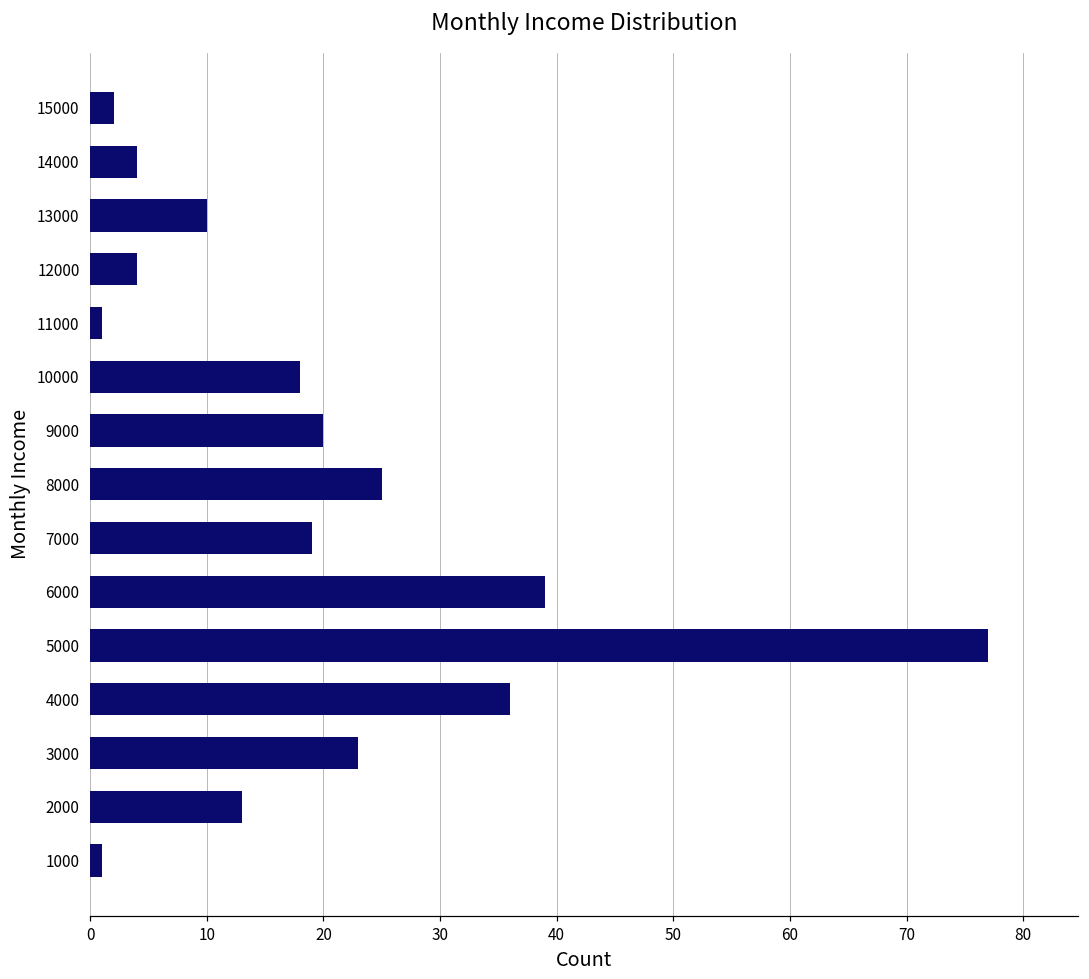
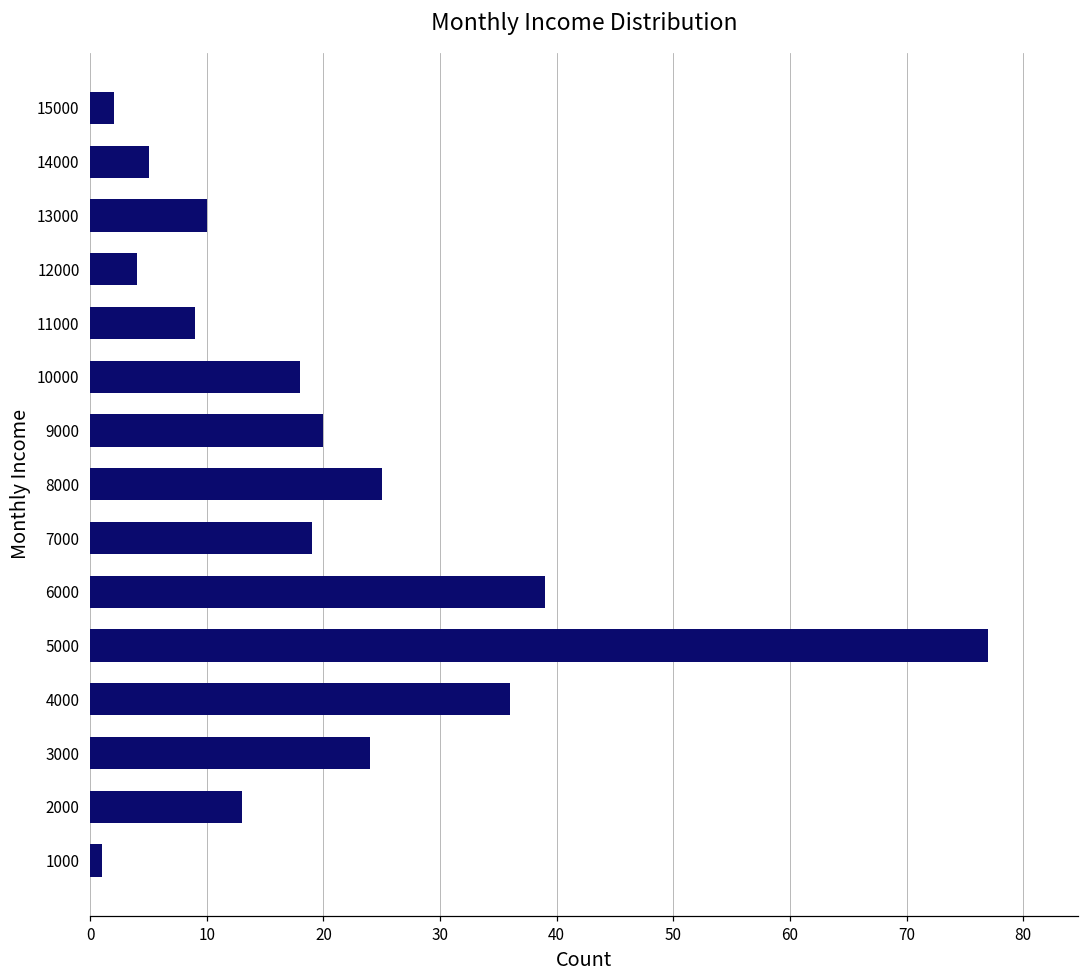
14000: 4 -> 5
11000: 1 -> 9
3000: 23 -> 24
